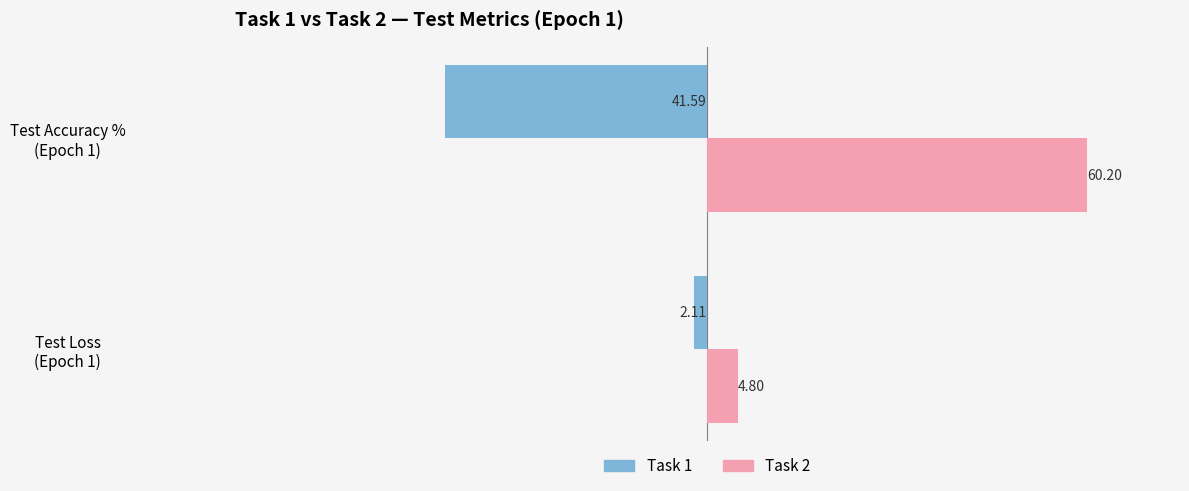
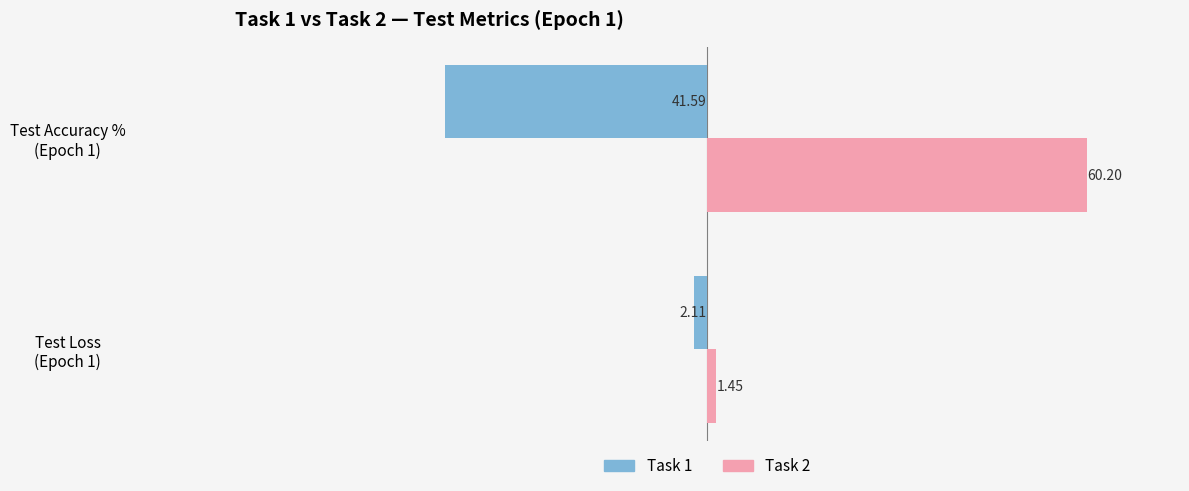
Task 2, Test Loss (Epoch 1): 4.80 -> 1.45
